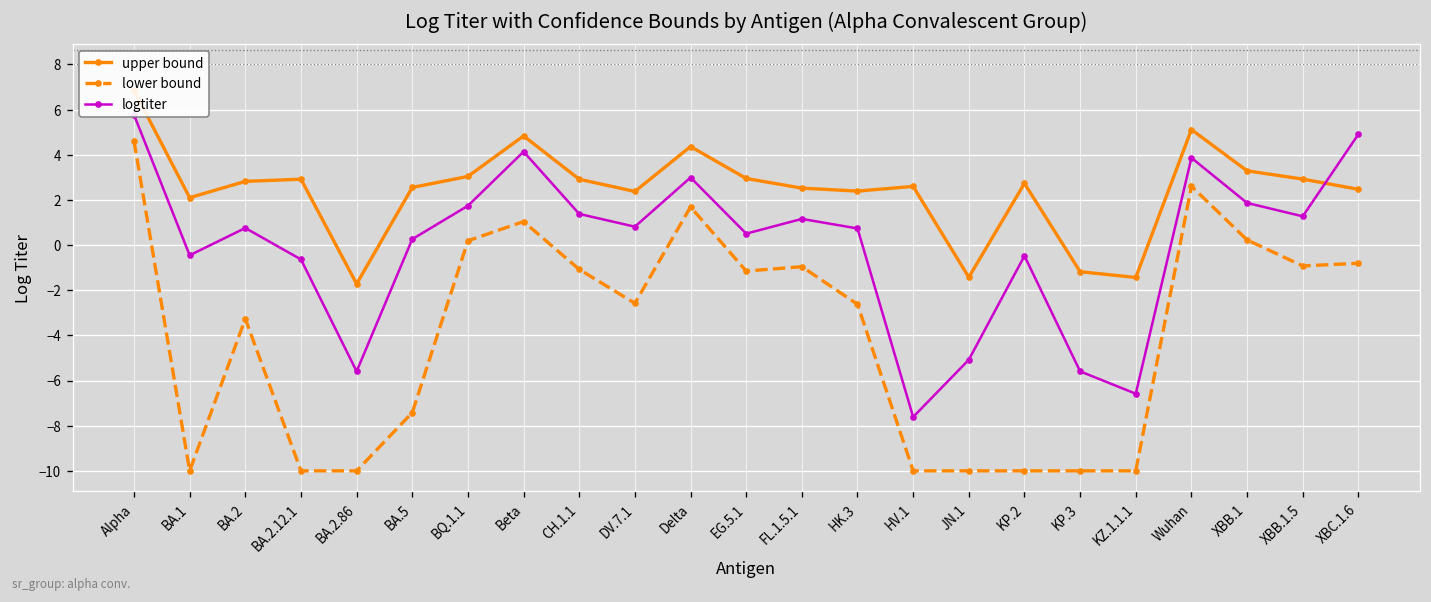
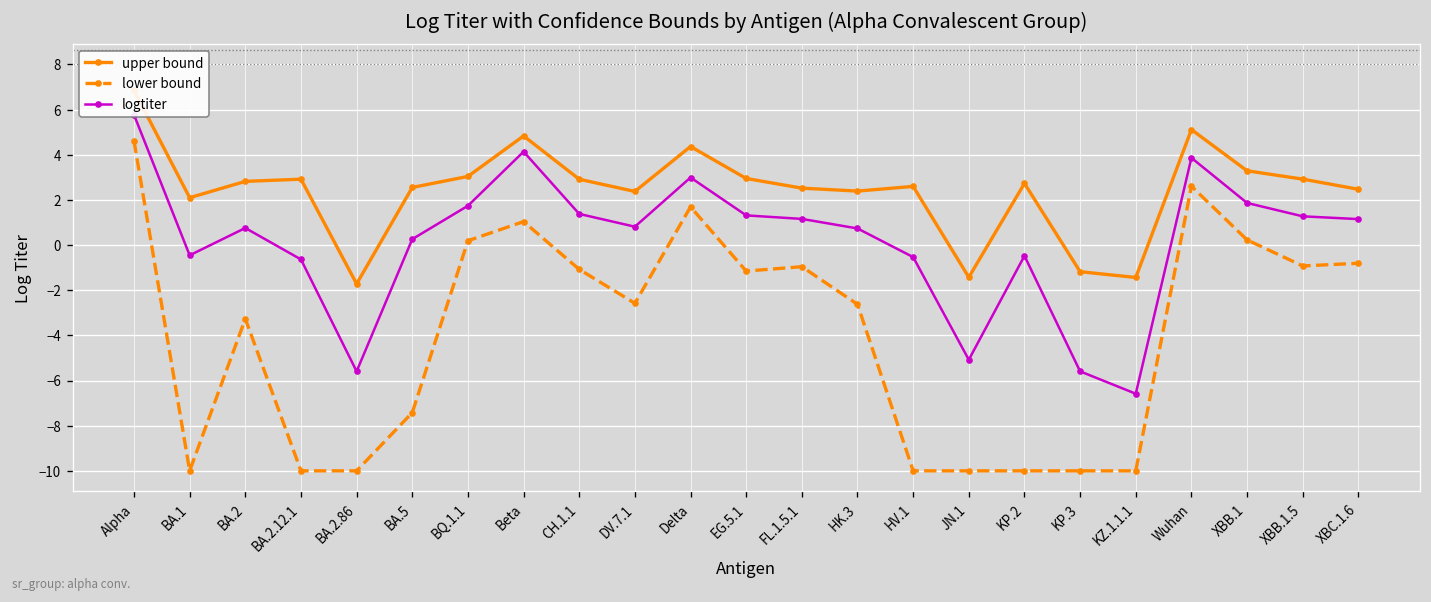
logtiter, EG.5.1: 0.5 -> 1.3
logtiter, HV.1: -7.6 -> -0.5
logtiter, XBC.1.6: 4.9 -> 1.1
